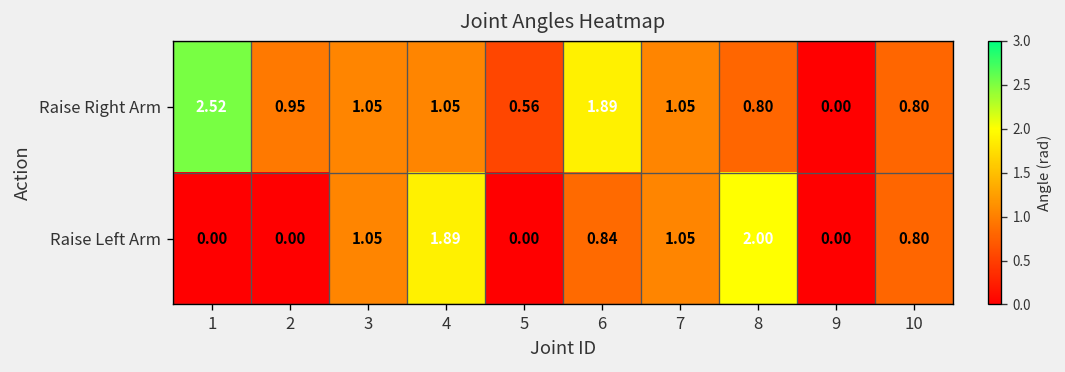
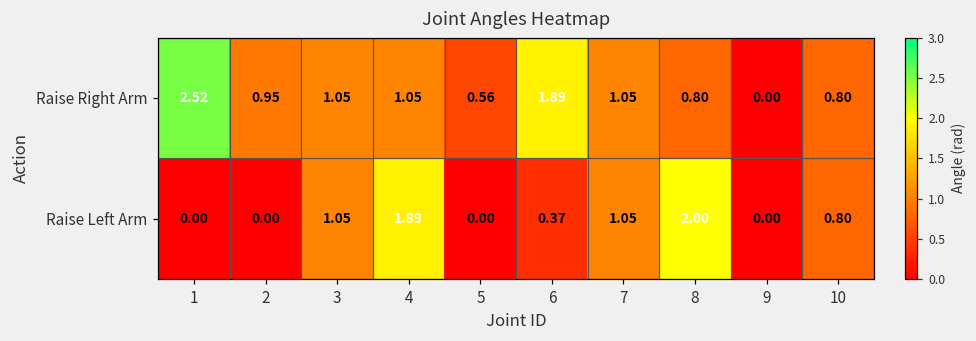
Raise Left Arm, 6: 0.84 -> 0.37
